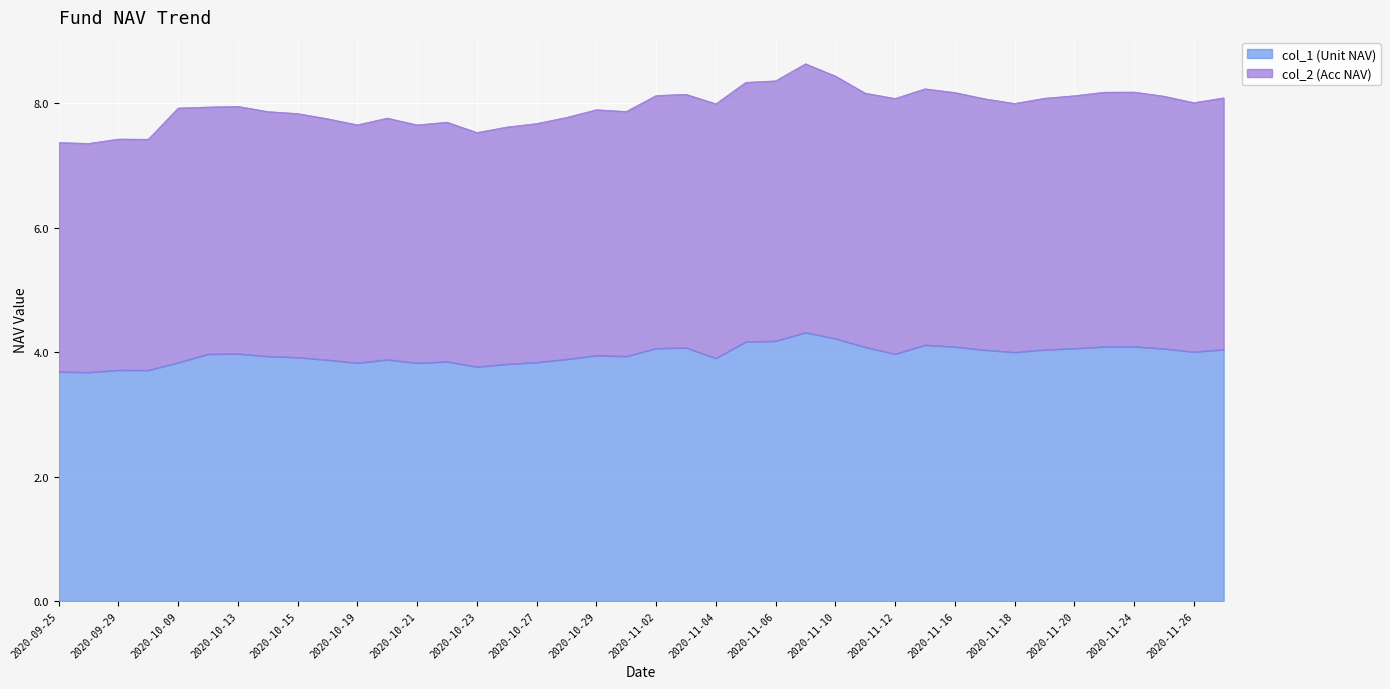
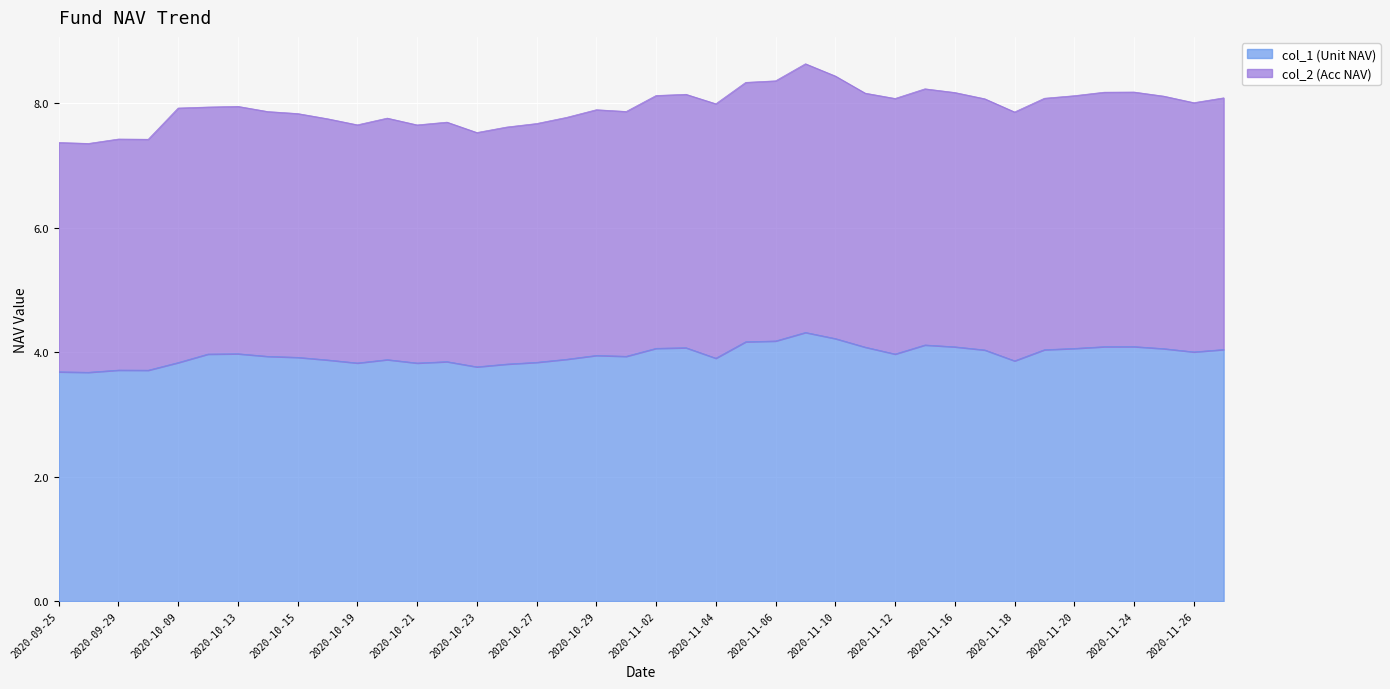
col_1 (Unit NAV), 2020-11-18: 4.0 -> 3.9
